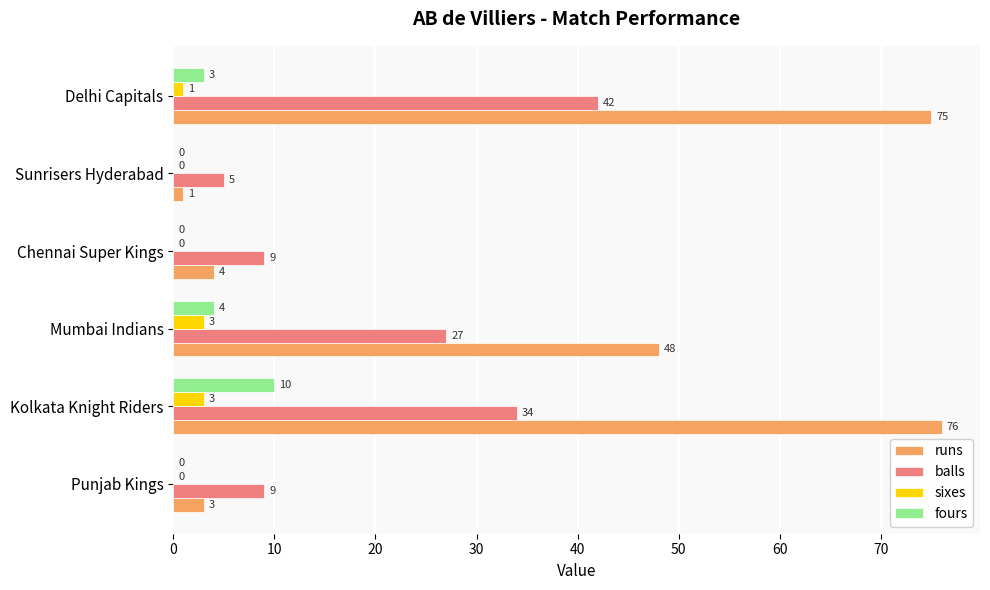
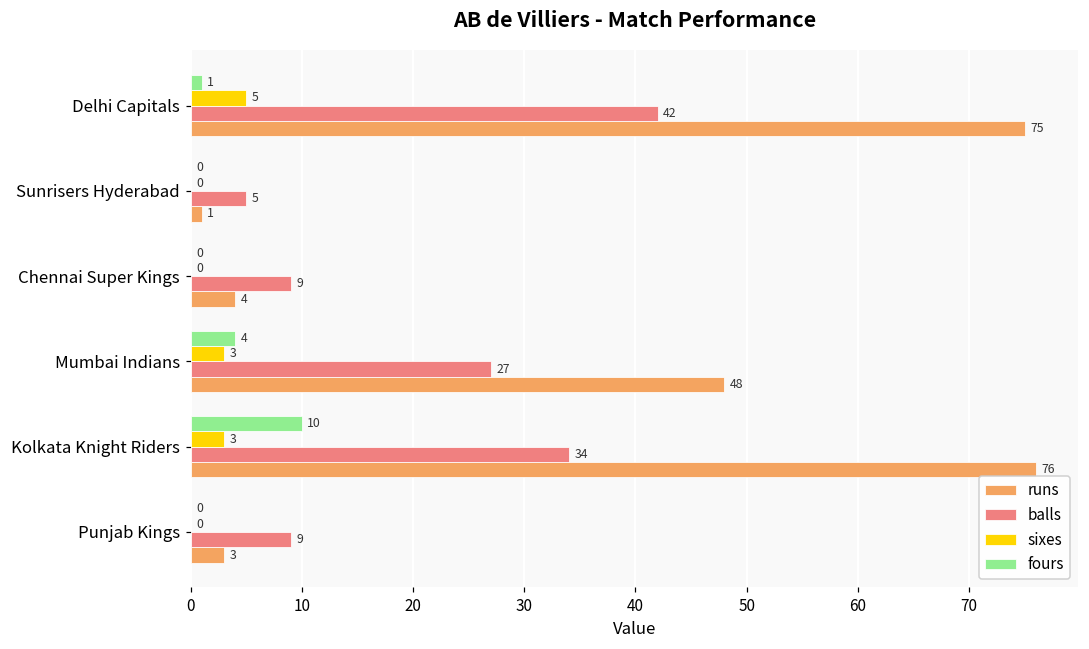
fours, Delhi Capitals: 3 -> 1
sixes, Delhi Capitals: 1 -> 5
